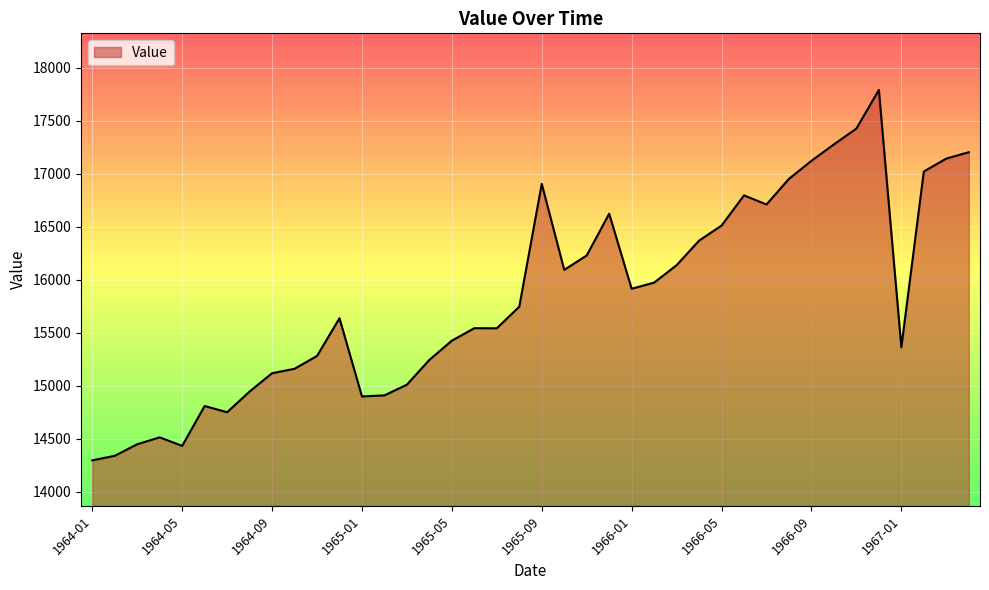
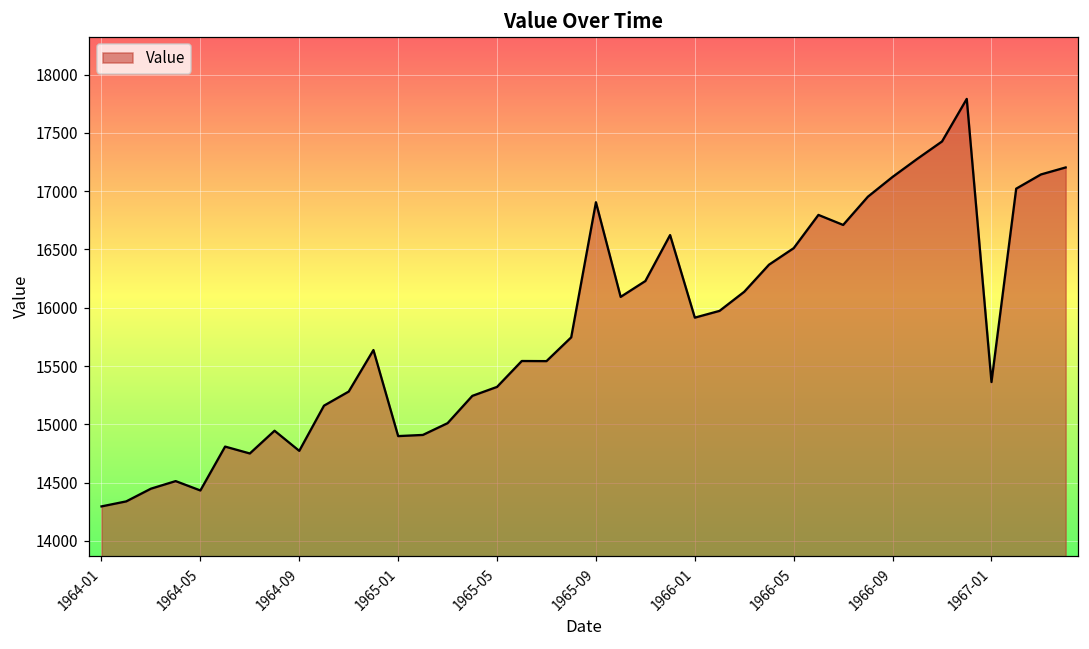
1964-09: 15120 -> 14770
1965-05: 15430 -> 15320
